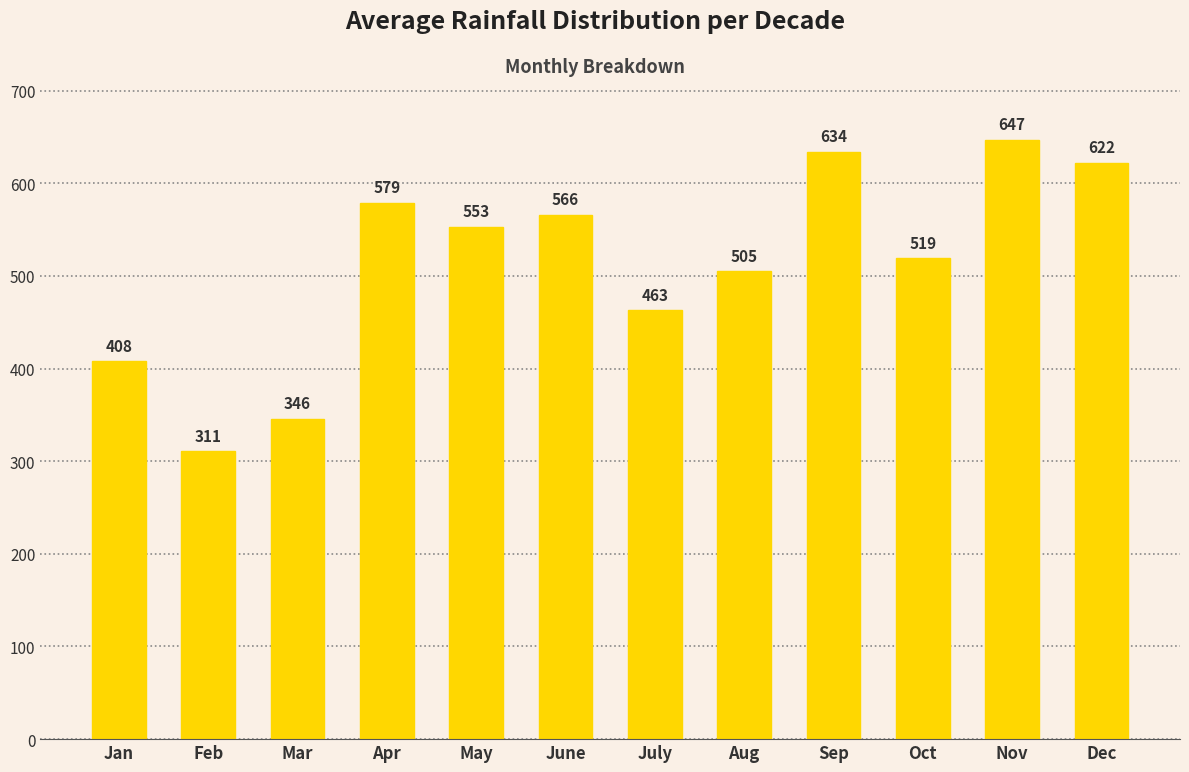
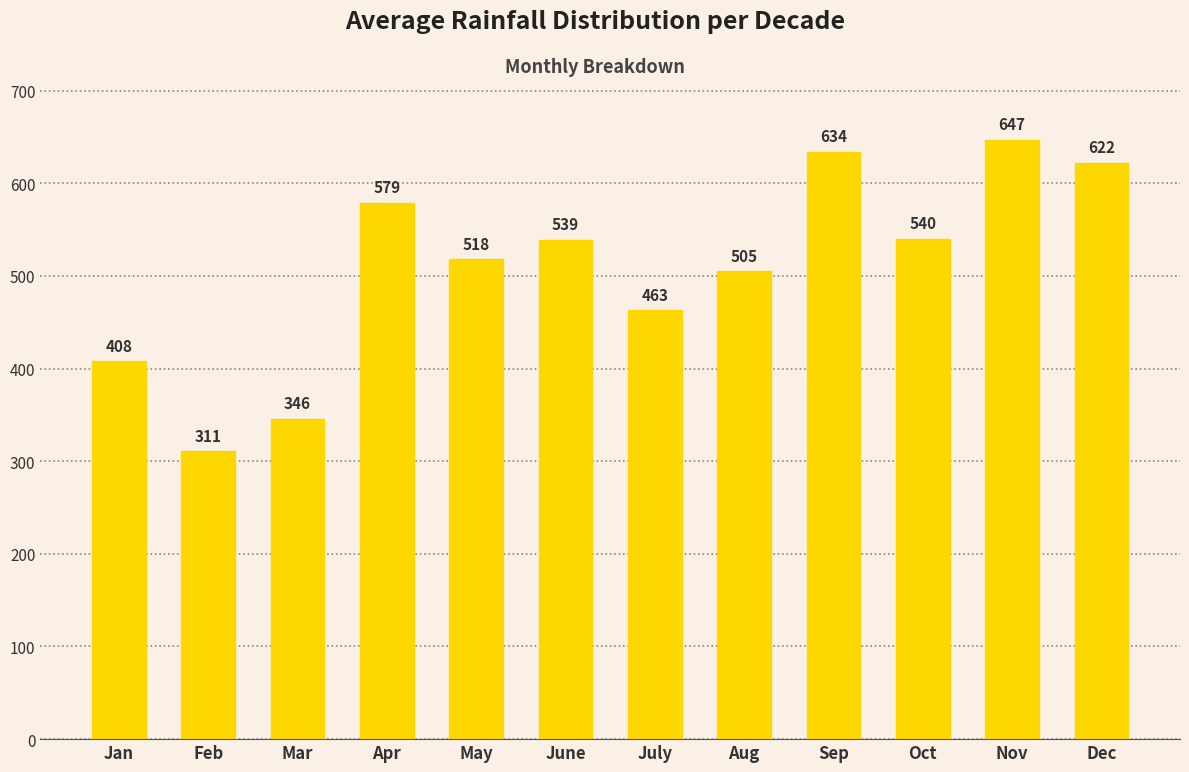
May: 553 -> 518
June: 566 -> 539
Oct: 519 -> 540
